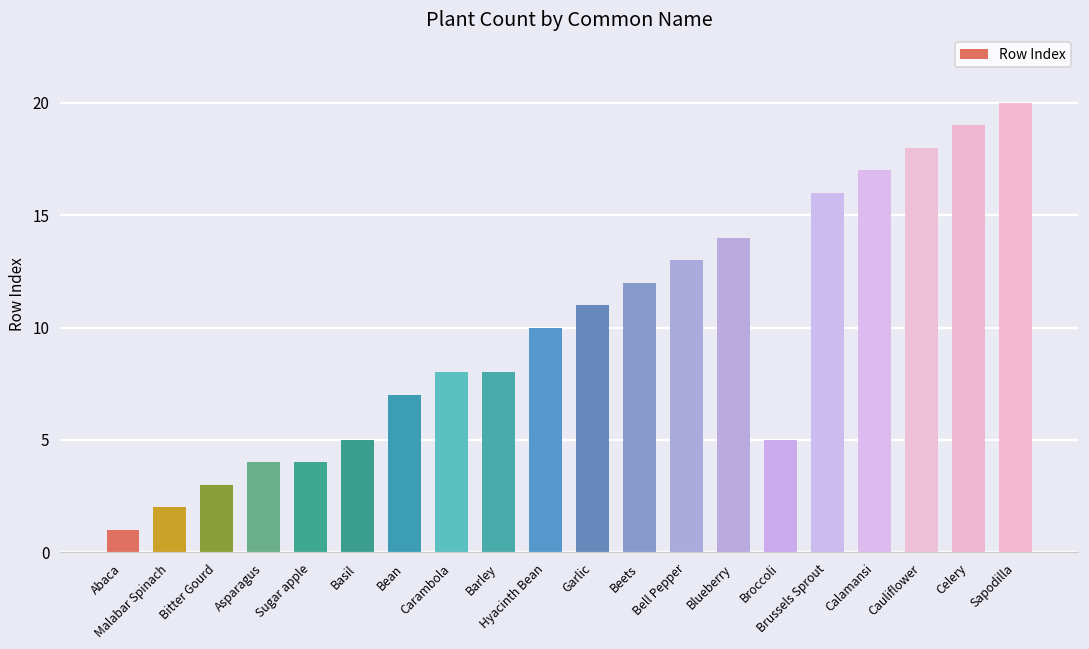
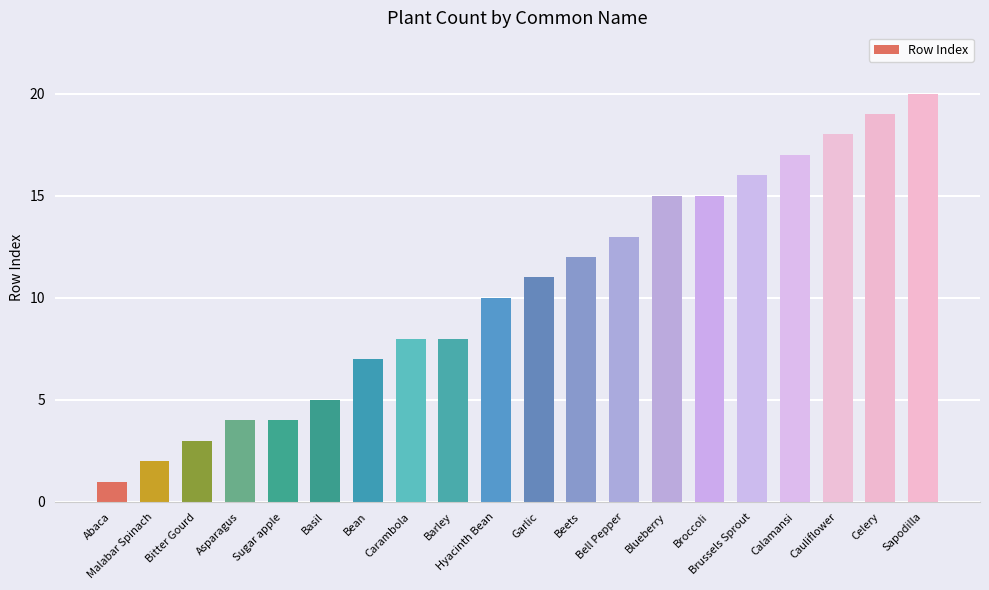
Blueberry: 14 -> 15
Broccoli: 5 -> 15
